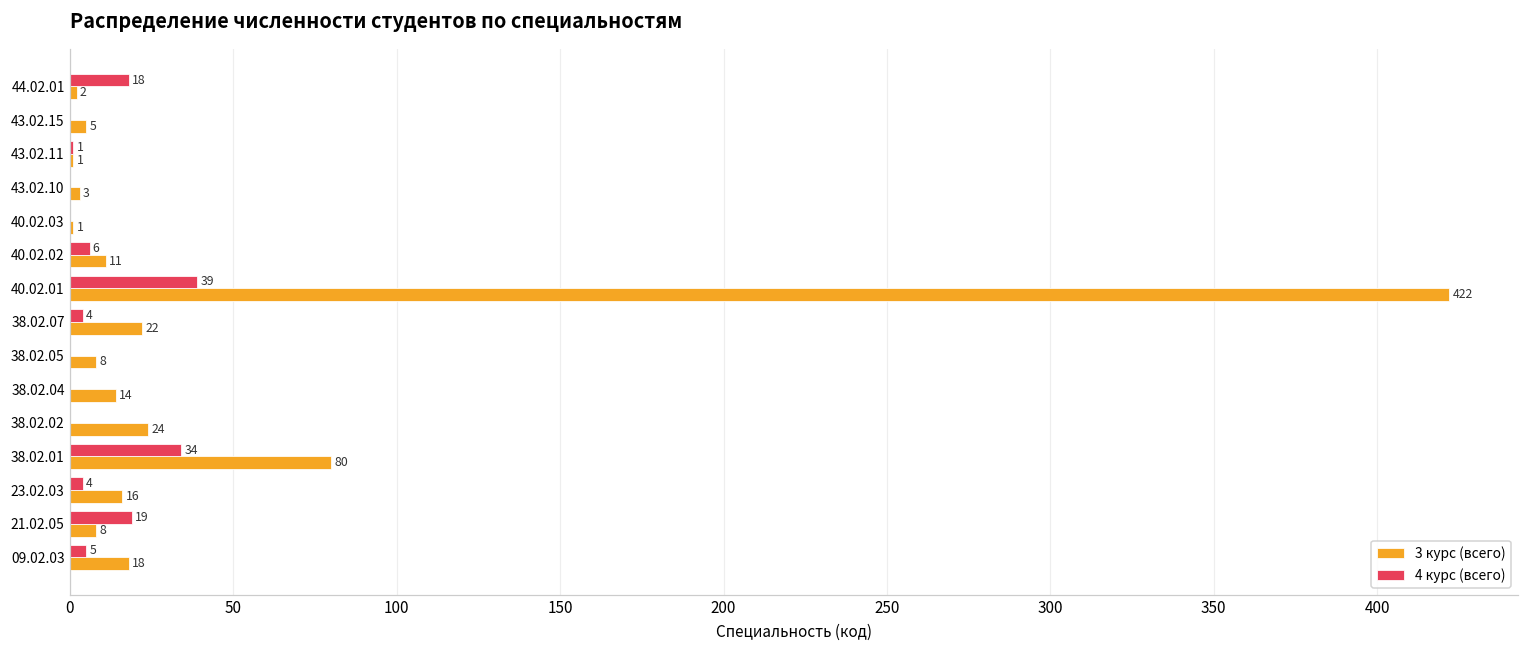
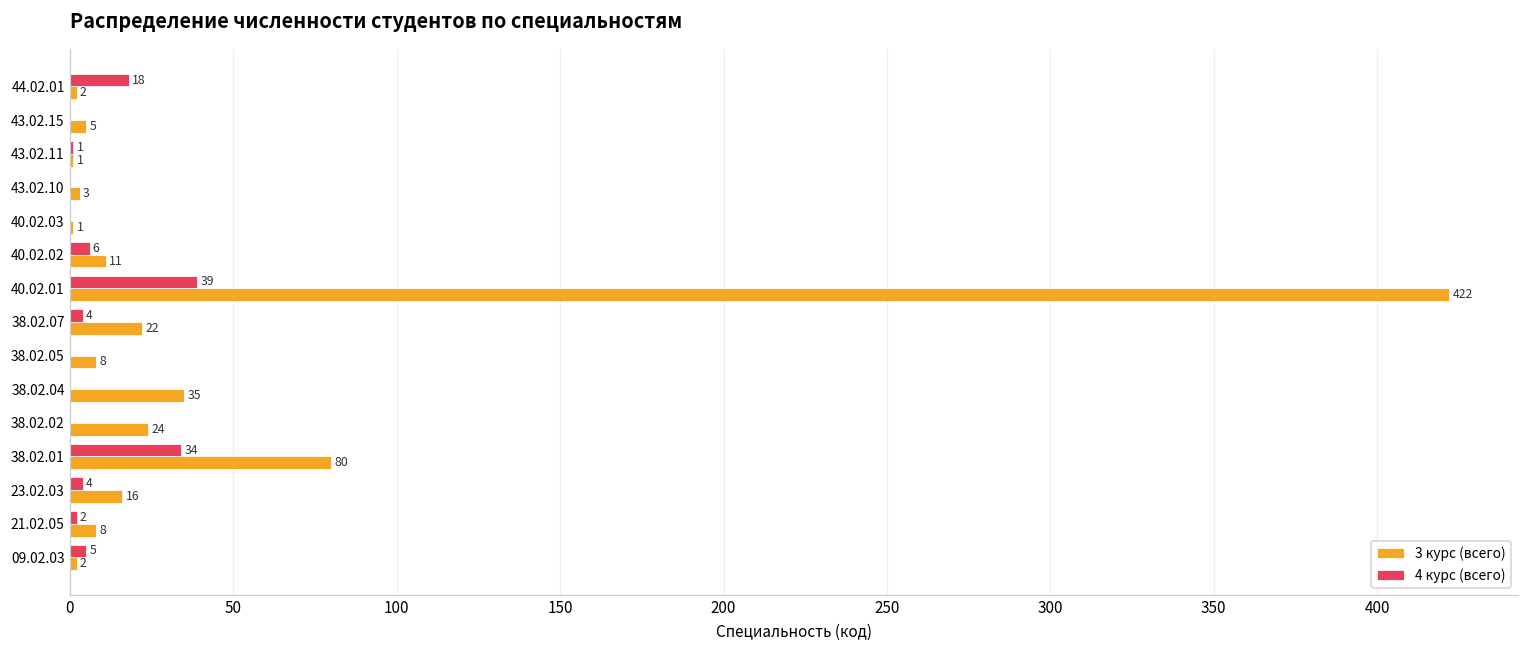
3 курс (всего), 38.02.04: 14 -> 35
4 курс (всего), 21.02.05: 19 -> 2
3 курс (всего), 09.02.03: 18 -> 2
